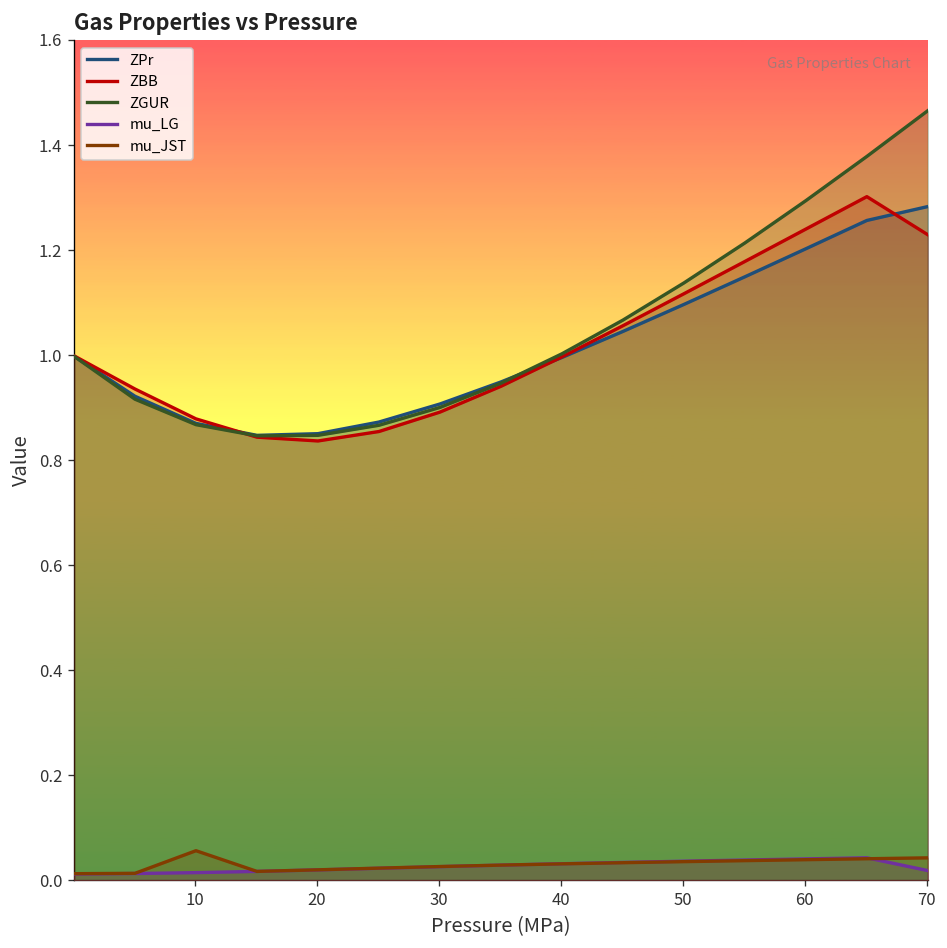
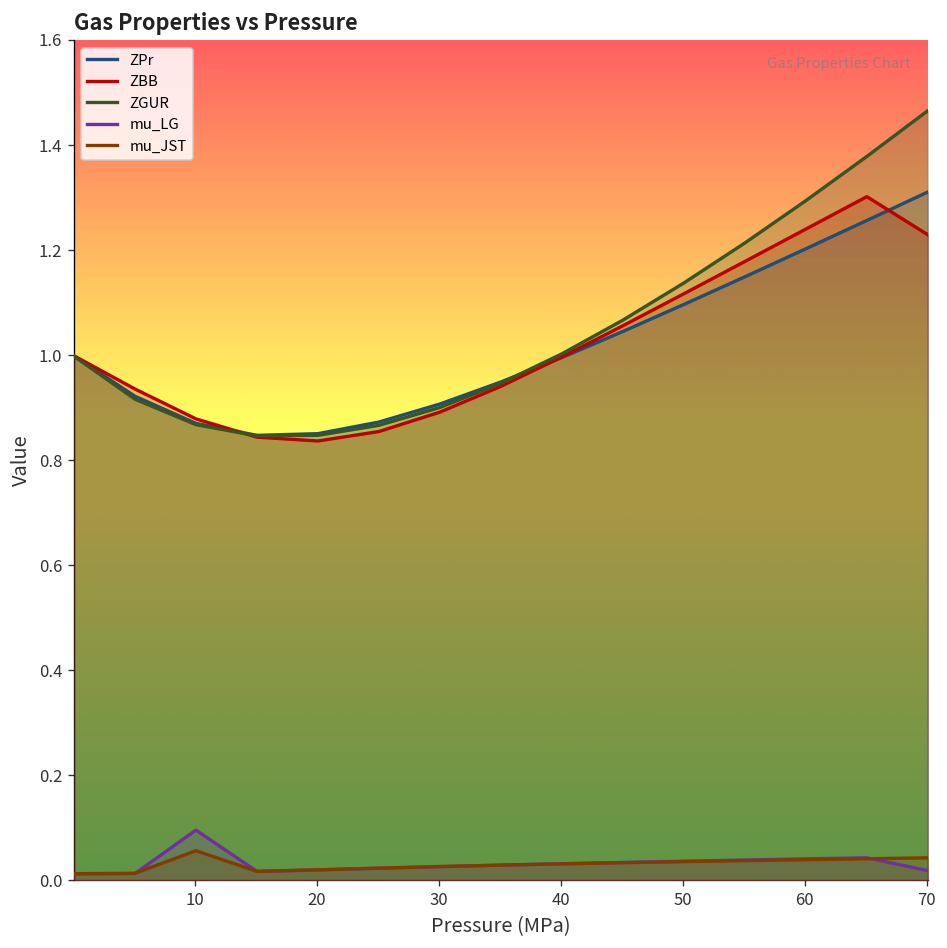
mu_LG, 10: 0.01 -> 0.10
ZPr, 70: 1.28 -> 1.31
